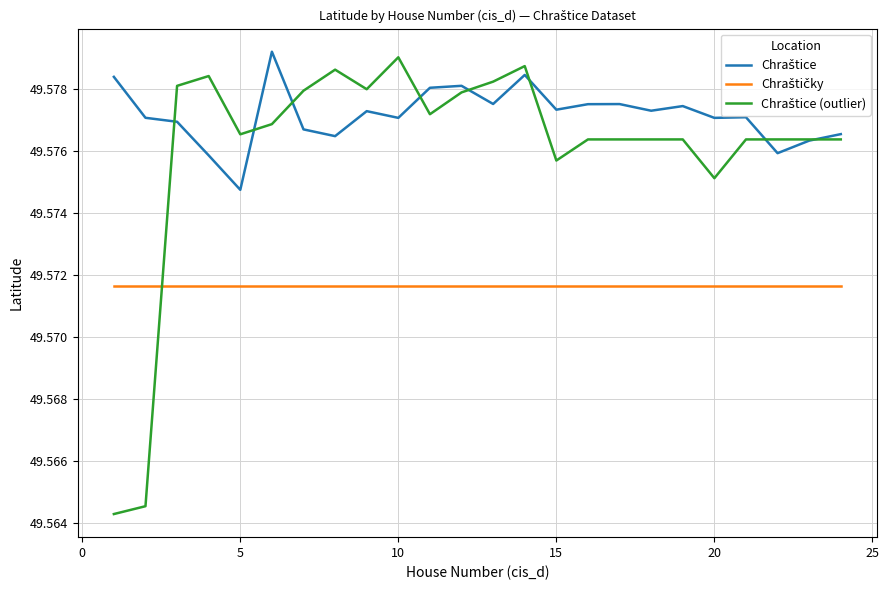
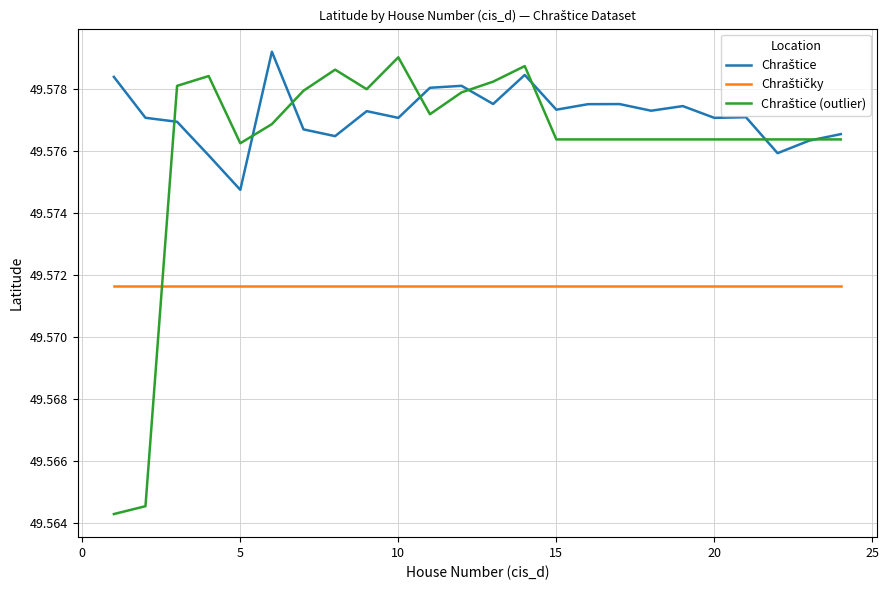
Chraštice (outlier), 5: 49.5766 -> 49.5763
Chraštice (outlier), 15: 49.5757 -> 49.5764
Chraštice (outlier), 20: 49.5751 -> 49.5764
